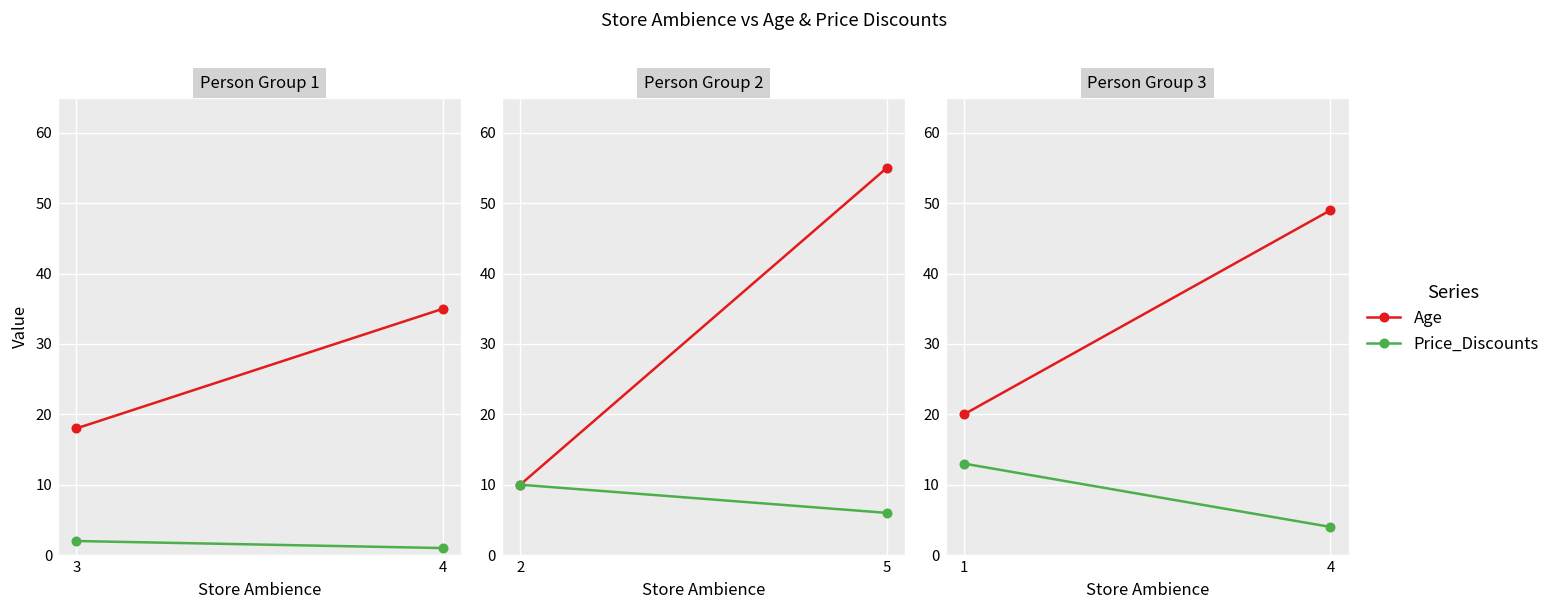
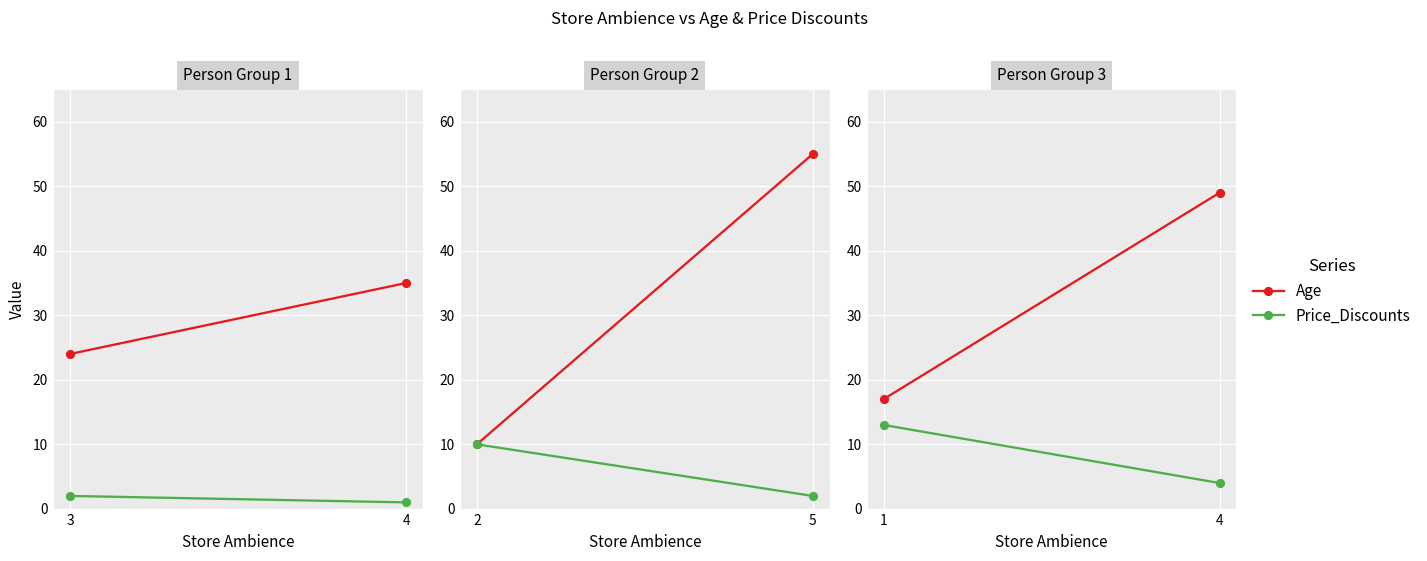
Person Group 1, Age, 3: 18 -> 24
Person Group 2, Price_Discounts, 5: 6 -> 2
Person Group 3, Age, 1: 20 -> 17
